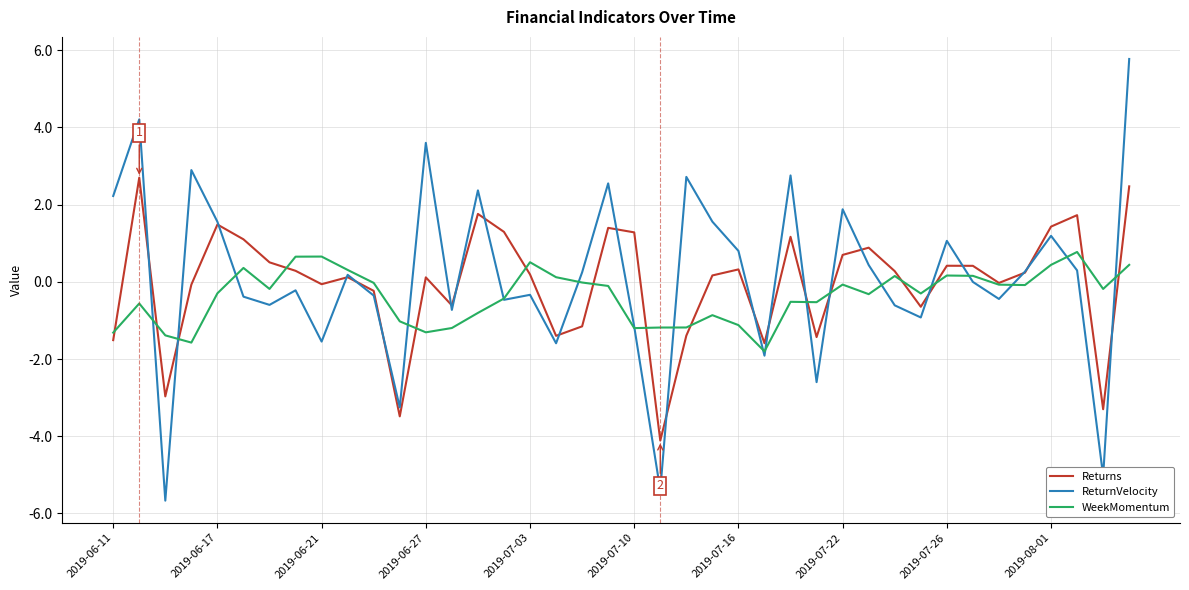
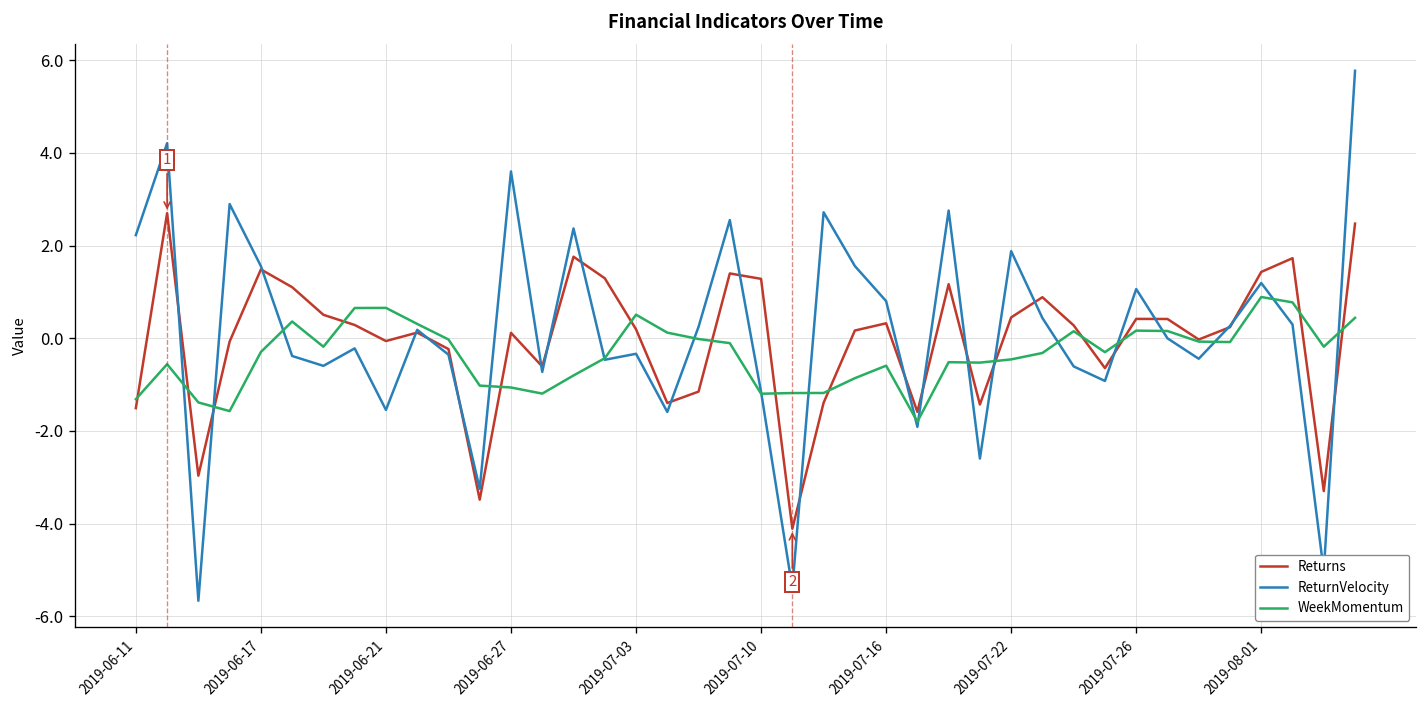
WeekMomentum, 2019-06-27: -1.3 -> -1.1
WeekMomentum, 2019-07-16: -1.1 -> -0.6
Returns, 2019-07-22: 0.7 -> 0.4
WeekMomentum, 2019-07-22: -0.1 -> -0.5
WeekMomentum, 2019-08-01: 0.4 -> 0.9
